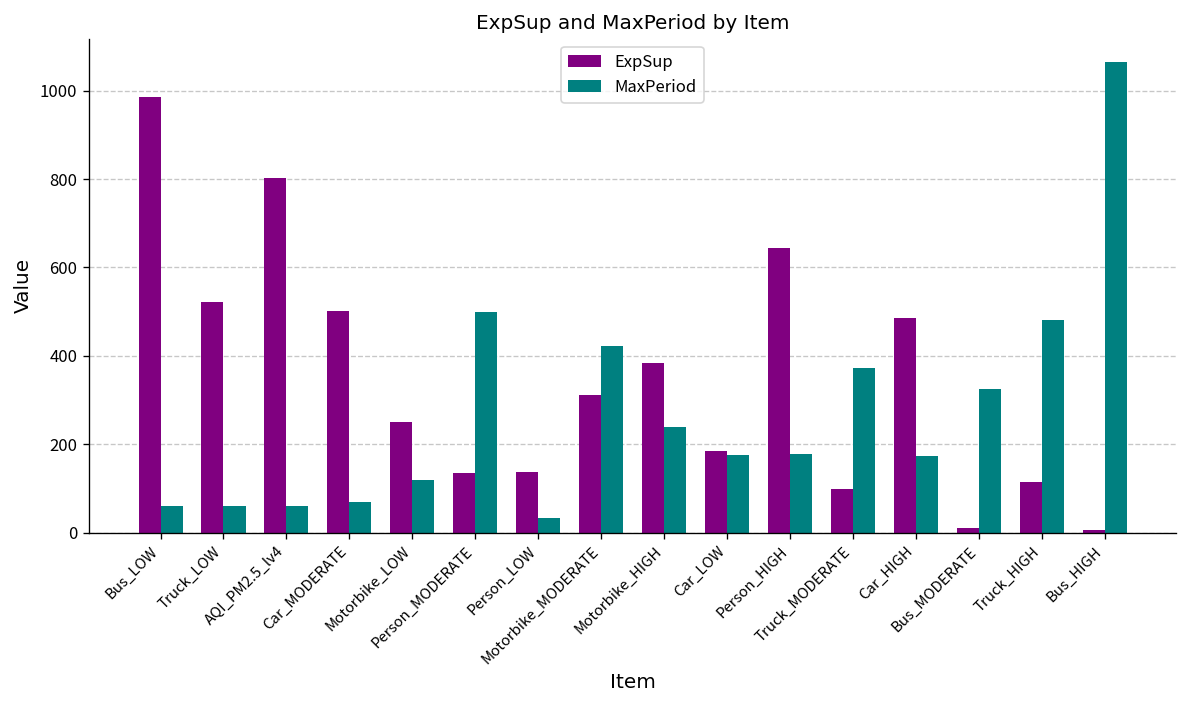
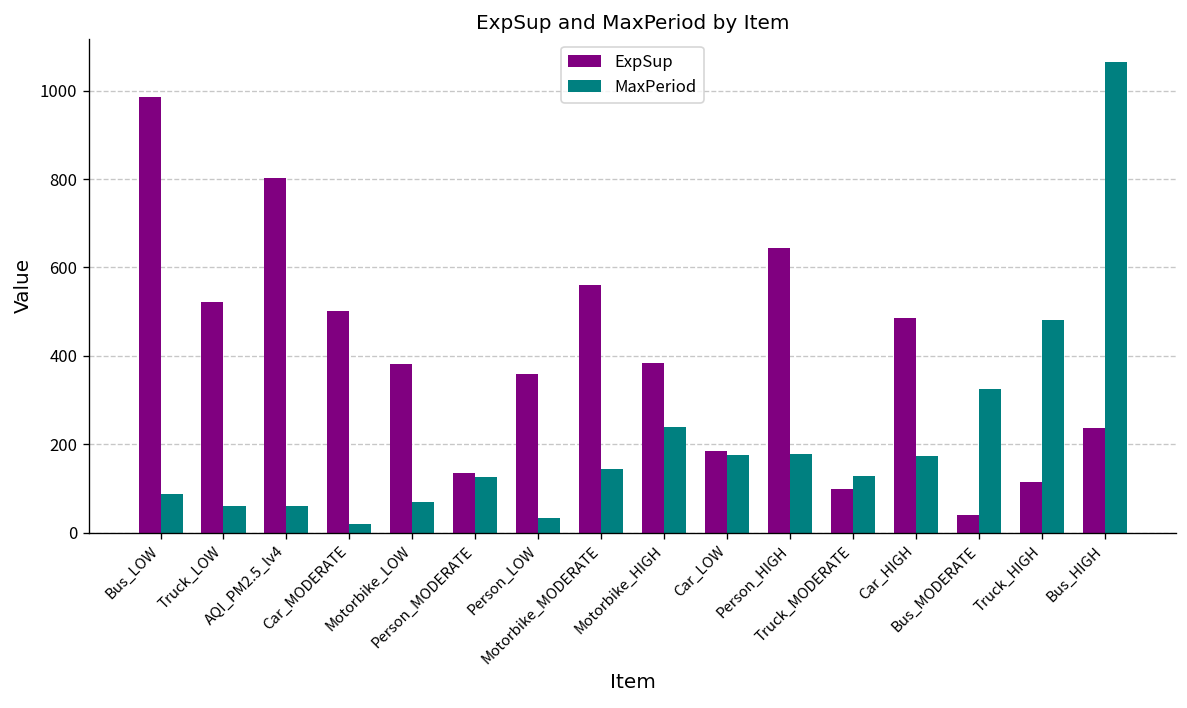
MaxPeriod, Bus_LOW: 60 -> 90
MaxPeriod, Car_MODERATE: 70 -> 20
ExpSup, Motorbike_LOW: 250 -> 380
MaxPeriod, Motorbike_LOW: 120 -> 70
MaxPeriod, Person_MODERATE: 500 -> 130
ExpSup, Person_LOW: 140 -> 360
ExpSup, Motorbike_MODERATE: 310 -> 560
MaxPeriod, Motorbike_MODERATE: 420 -> 140
MaxPeriod, Truck_MODERATE: 370 -> 130
ExpSup, Bus_MODERATE: 10 -> 40
ExpSup, Bus_HIGH: 10 -> 240
